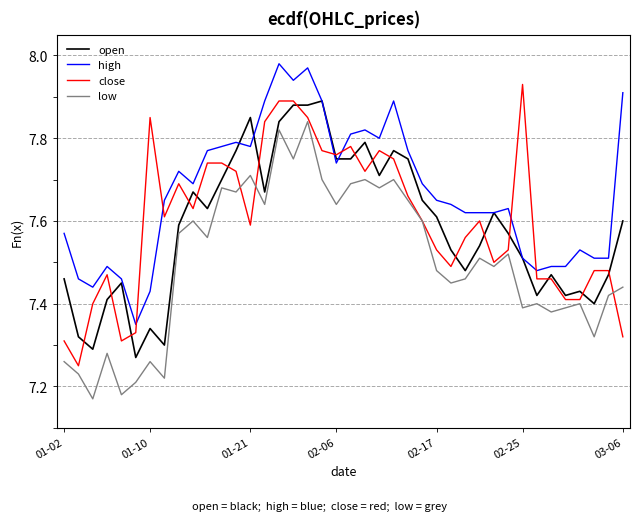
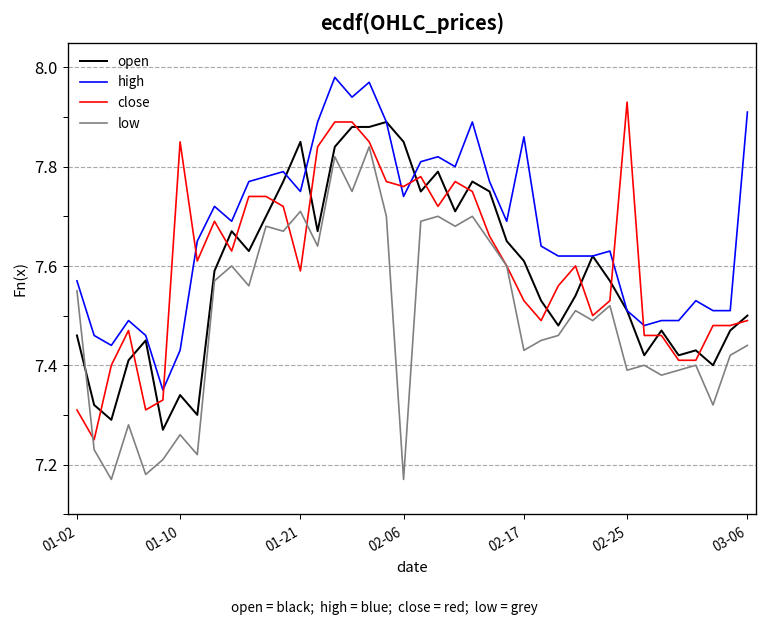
low, 01-02: 7.26 -> 7.55
high, 01-21: 7.78 -> 7.75
open, 02-06: 7.75 -> 7.85
low, 02-06: 7.64 -> 7.17
high, 02-17: 7.65 -> 7.86
low, 02-17: 7.48 -> 7.43
open, 03-06: 7.6 -> 7.5
close, 03-06: 7.32 -> 7.49
